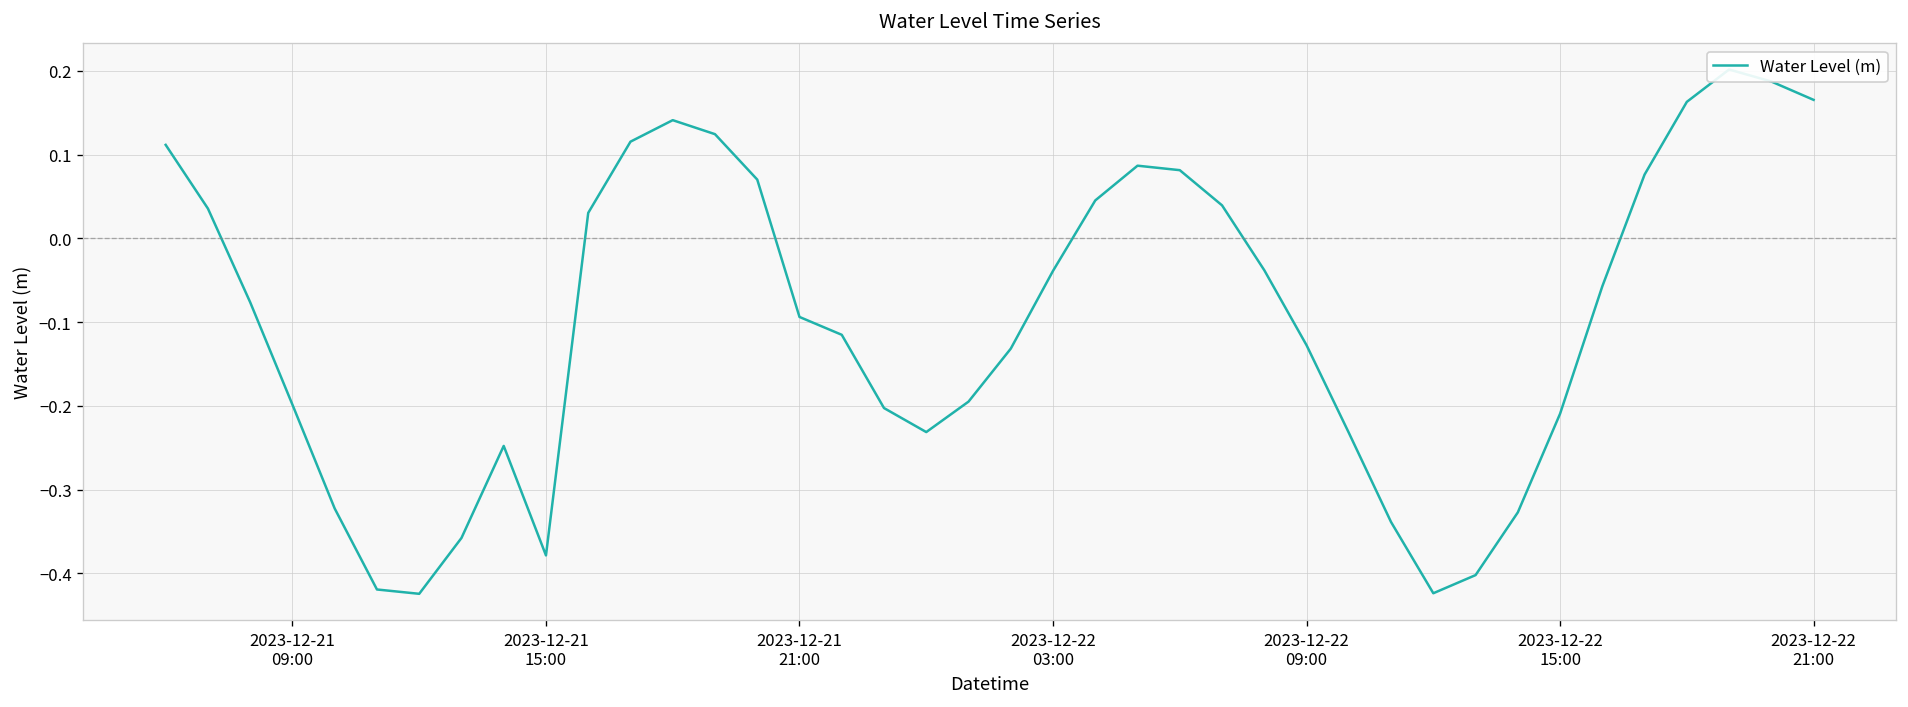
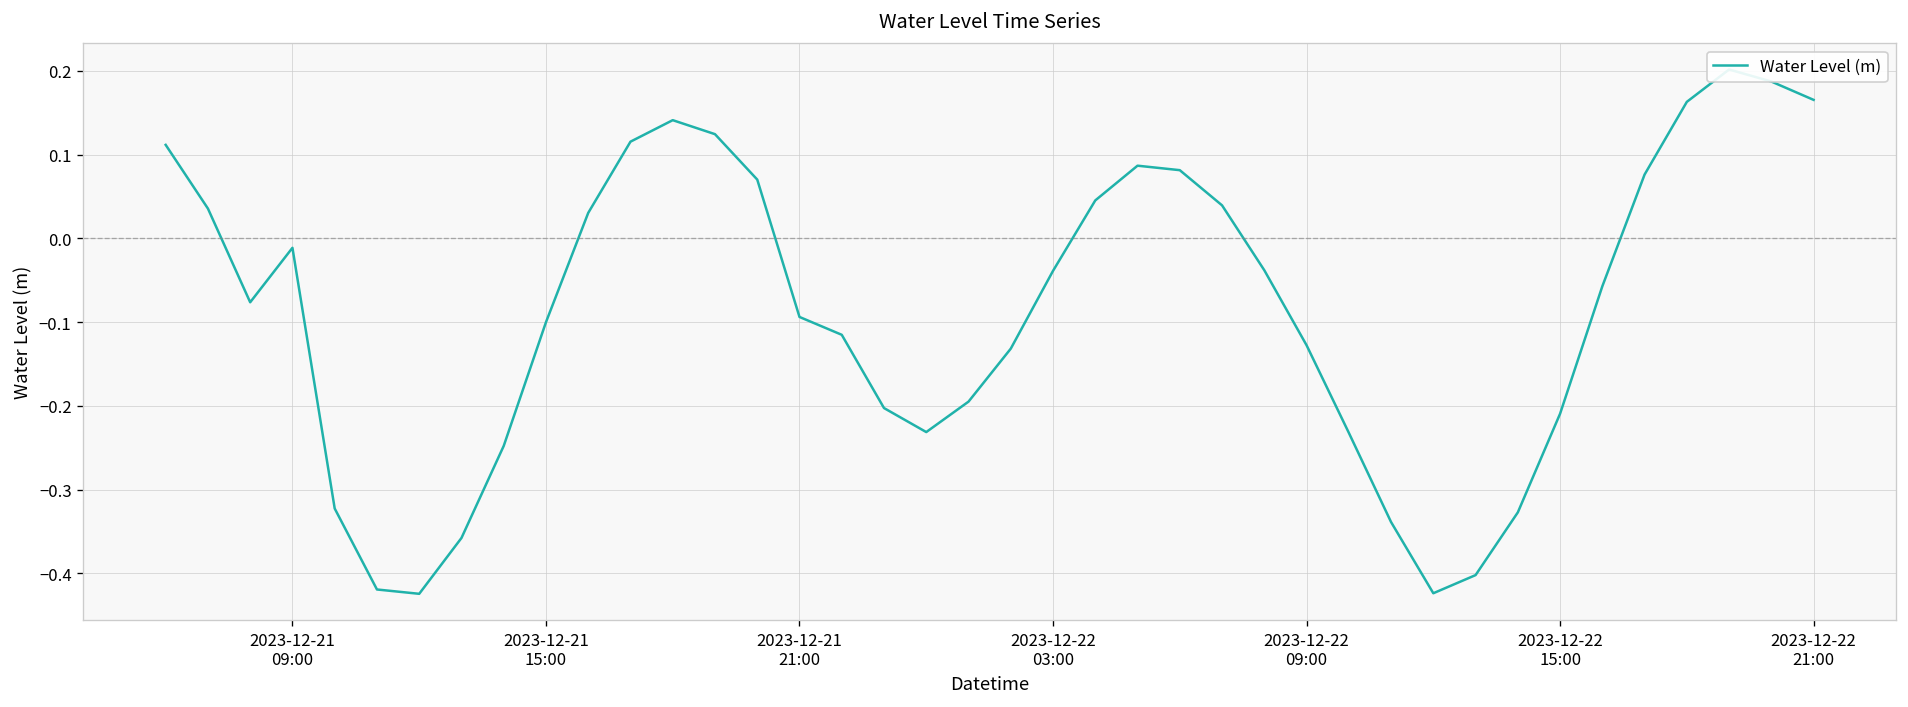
2023-12-21 09:00: -0.20 -> -0.01
2023-12-21 15:00: -0.38 -> -0.10
